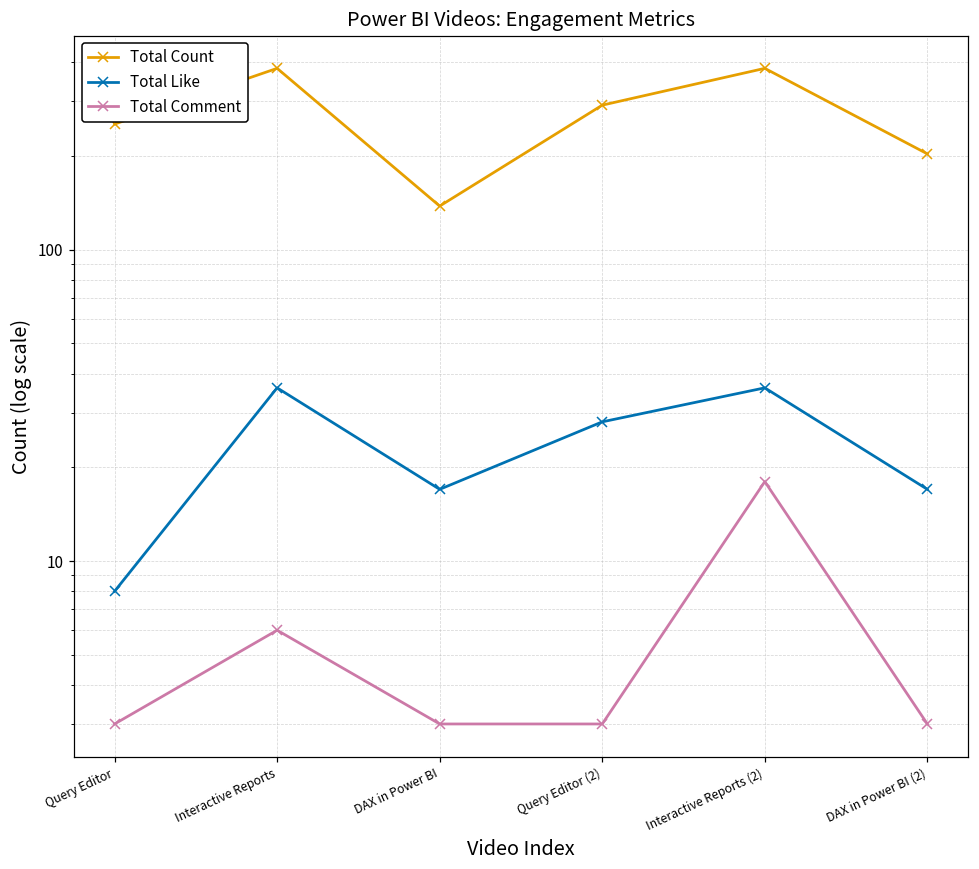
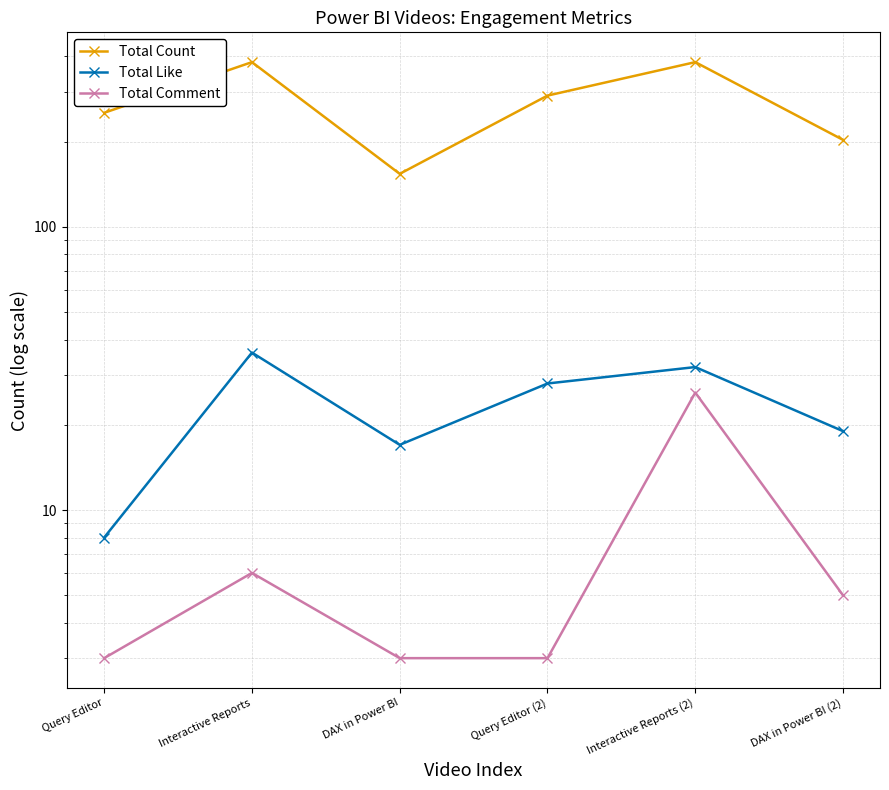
Total Count, DAX in Power BI: 140 -> 150
Total Like, Interactive Reports (2): 36 -> 32
Total Comment, Interactive Reports (2): 18 -> 26
Total Like, DAX in Power BI (2): 17 -> 19
Total Comment, DAX in Power BI (2): 3 -> 5
